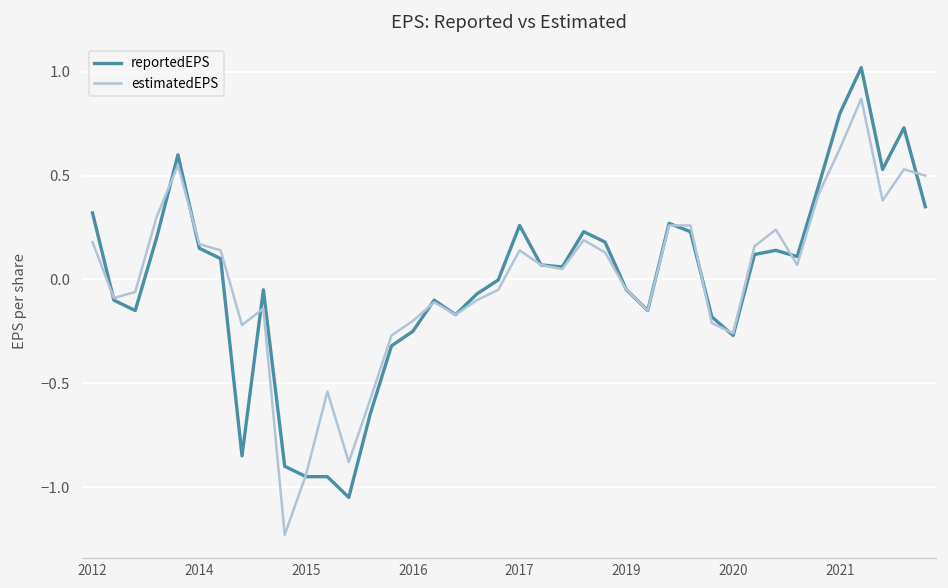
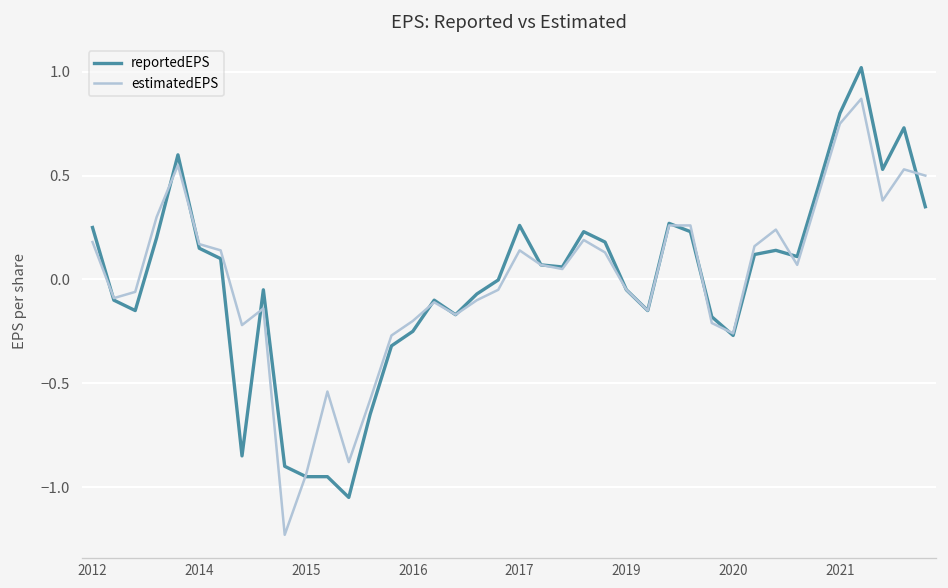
reportedEPS, 2012: 0.32 -> 0.25
estimatedEPS, 2021: 0.63 -> 0.75
